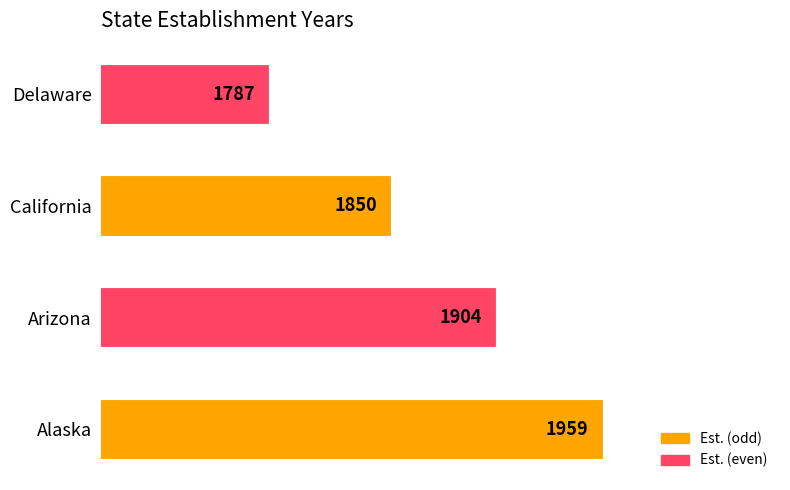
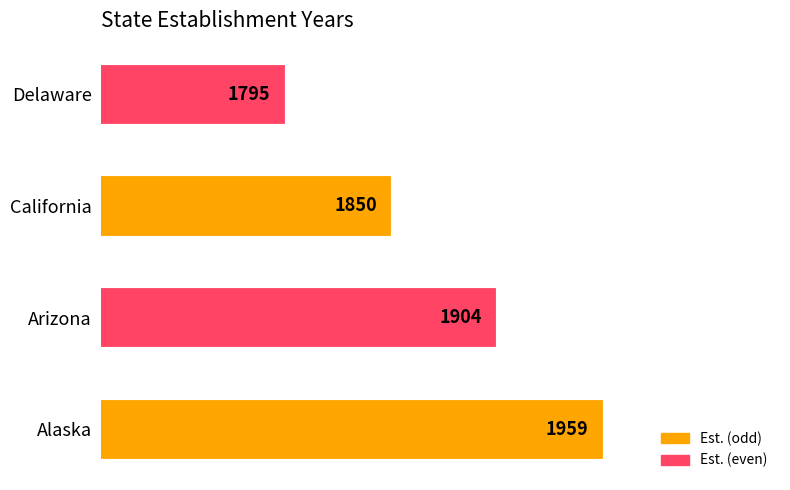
Delaware: 1787 -> 1795
